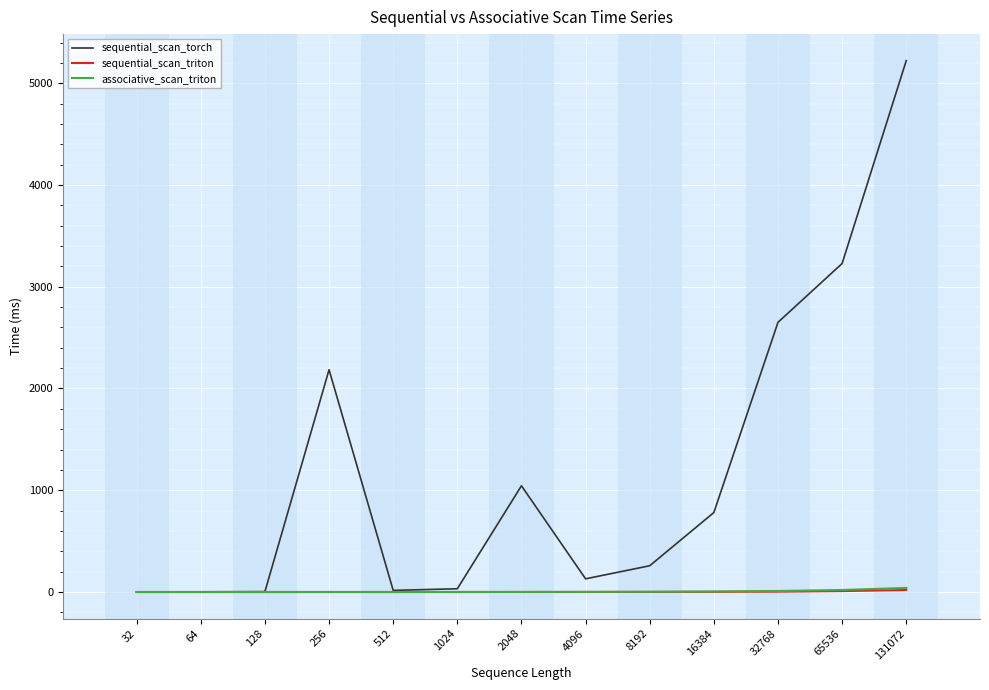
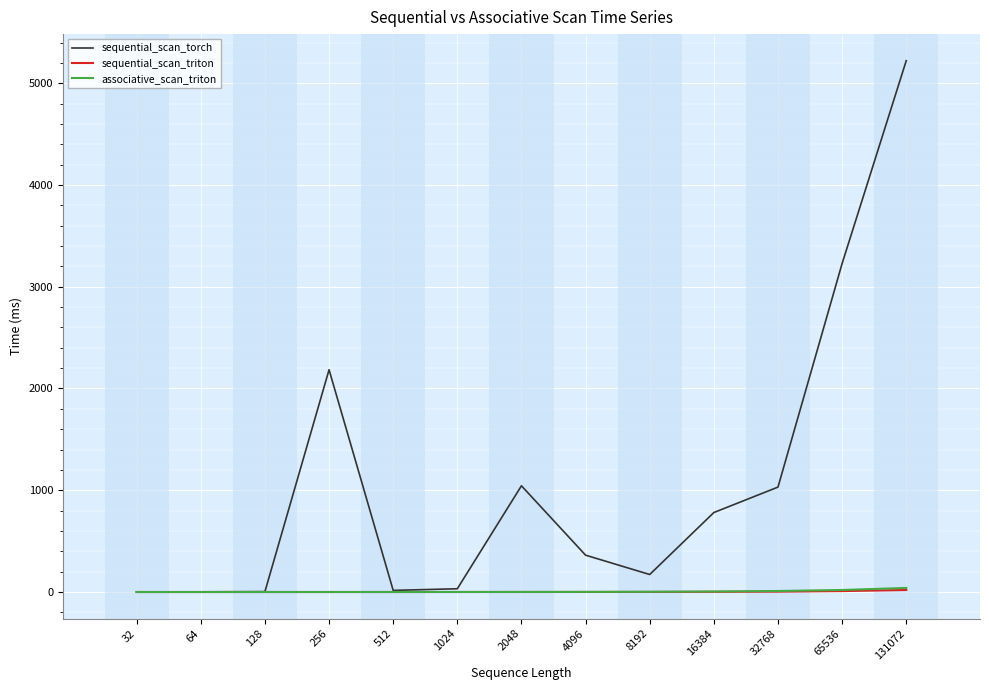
sequential_scan_torch, 4096: 130 -> 360
sequential_scan_torch, 8192: 260 -> 170
sequential_scan_torch, 32768: 2650 -> 1030
